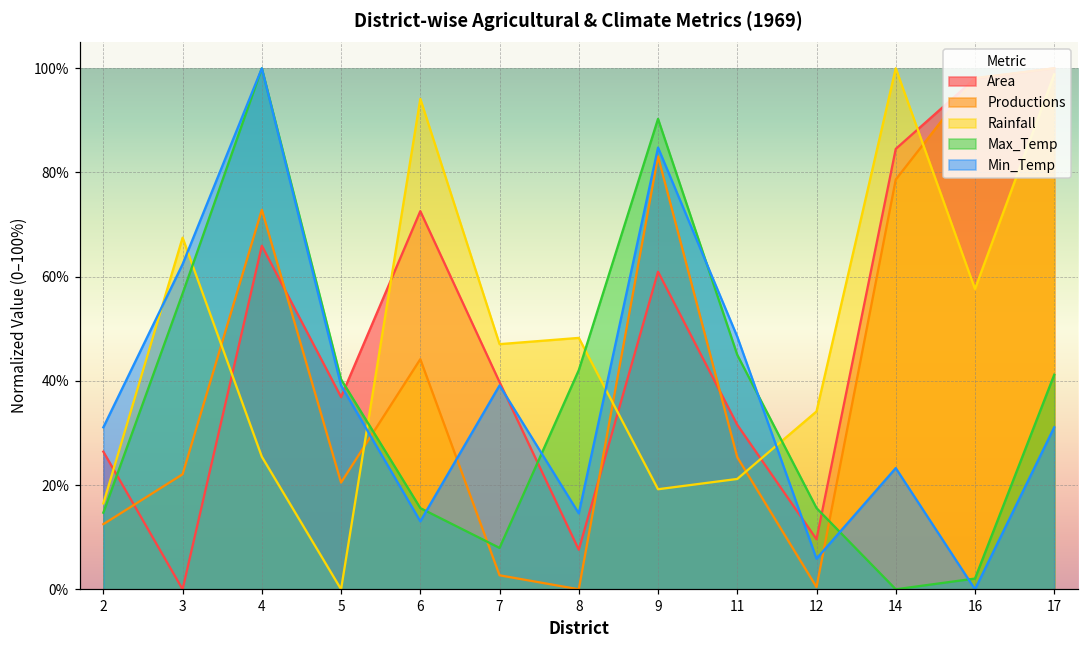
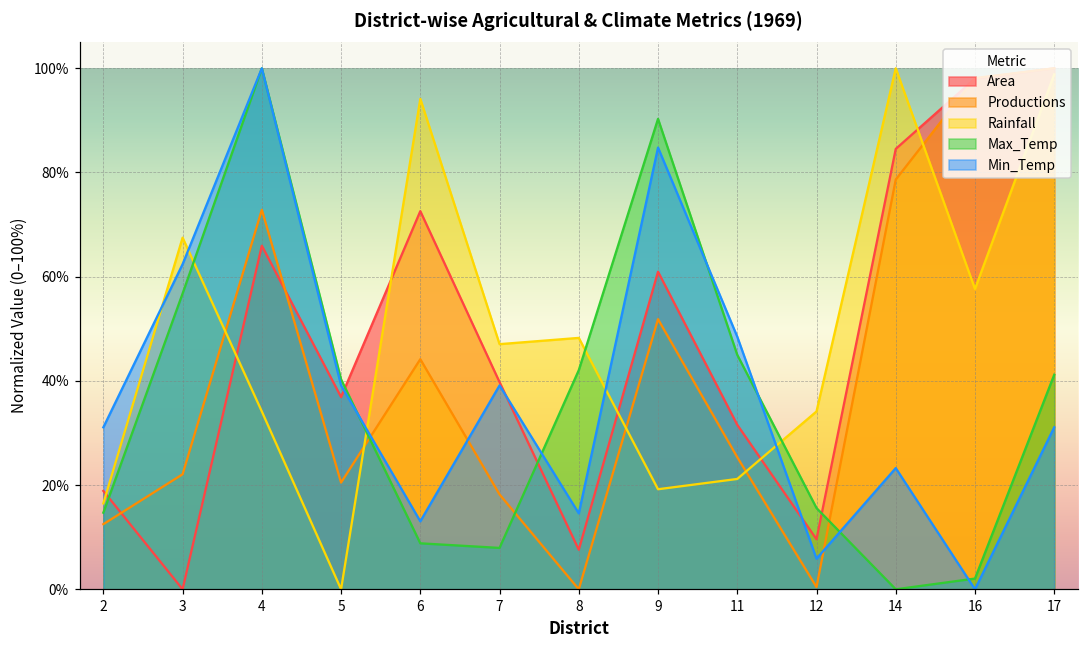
Area, 2: 26% -> 19%
Rainfall, 4: 25% -> 34%
Max_Temp, 6: 16% -> 9%
Productions, 7: 3% -> 18%
Productions, 9: 83% -> 52%
